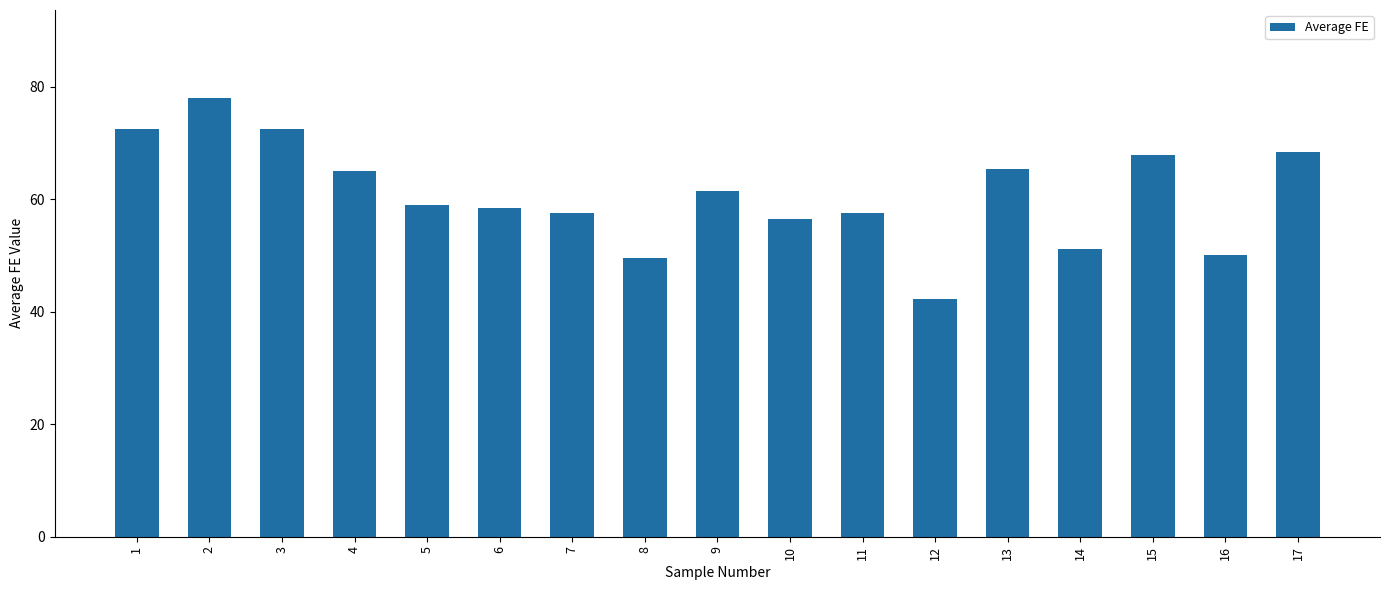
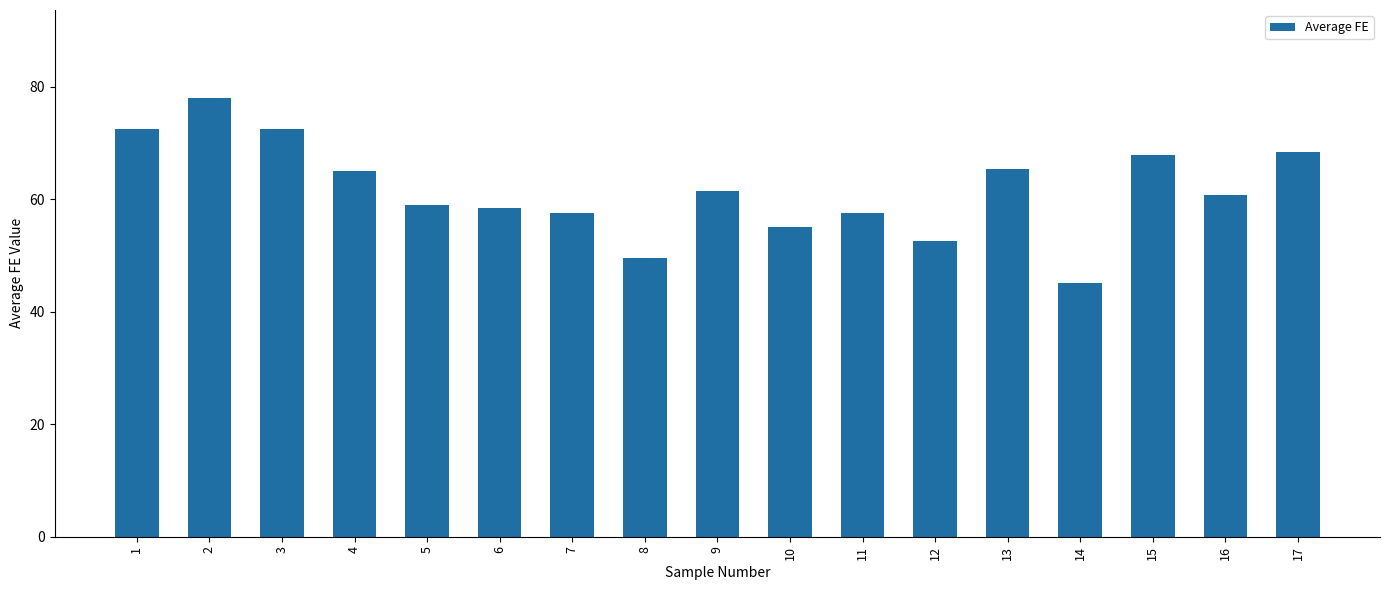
10: 57 -> 55
12: 42 -> 53
14: 51 -> 45
16: 50 -> 61
